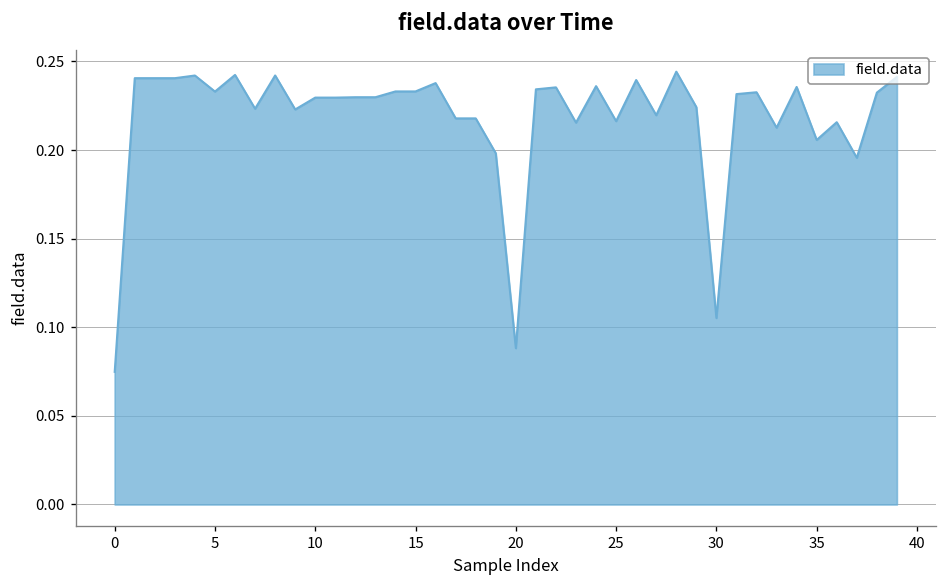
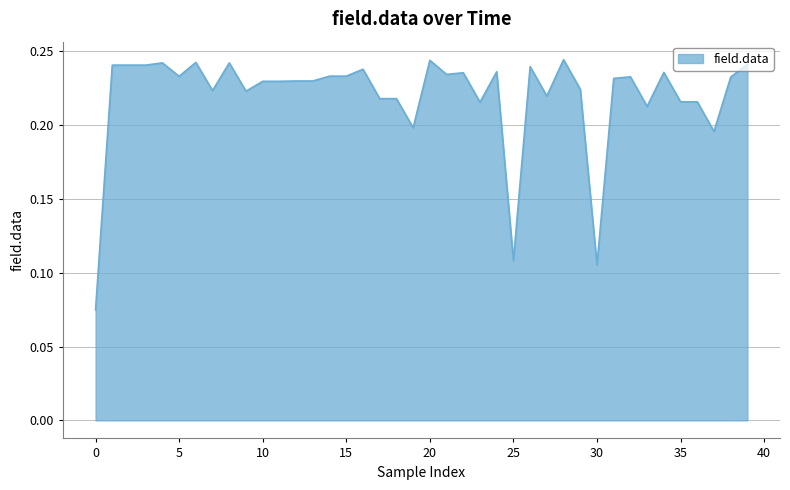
20: 0.088 -> 0.244
25: 0.216 -> 0.108
35: 0.206 -> 0.216
